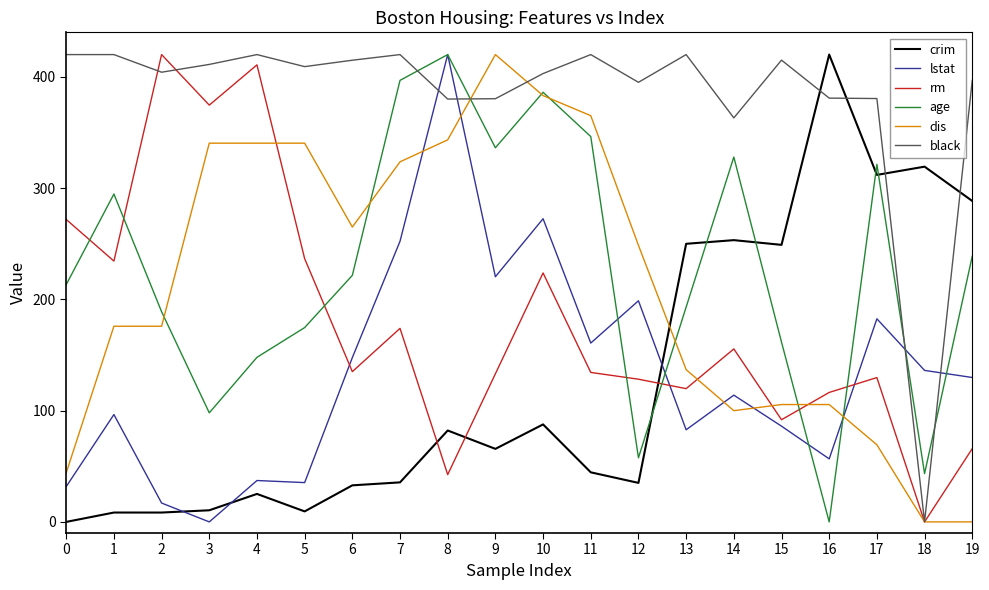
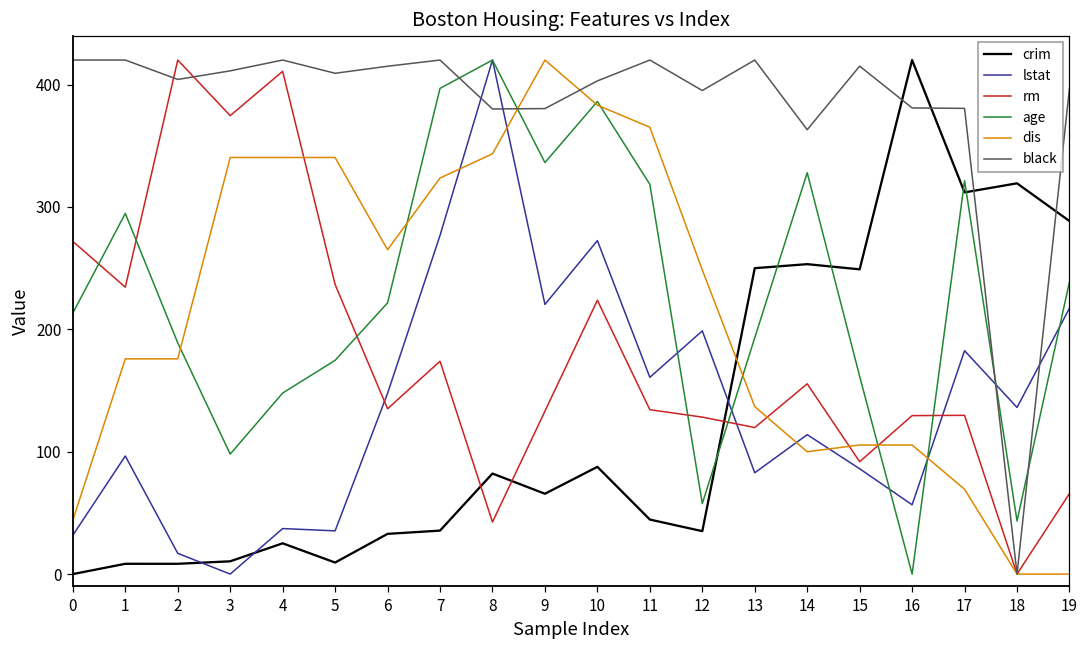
lstat, 7: 252 -> 277
age, 11: 346 -> 318
rm, 16: 116 -> 129
lstat, 19: 130 -> 217
